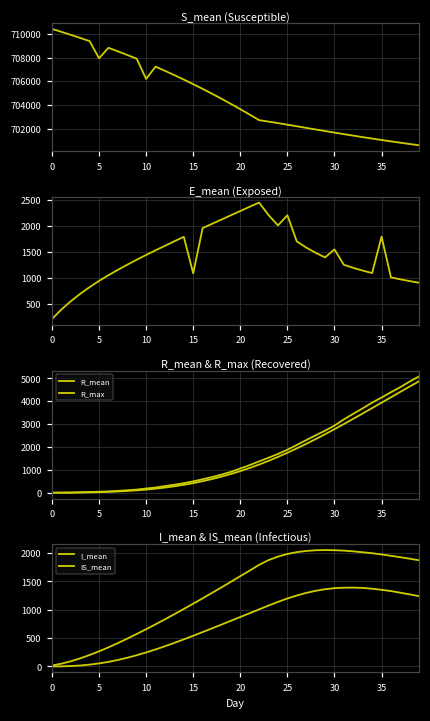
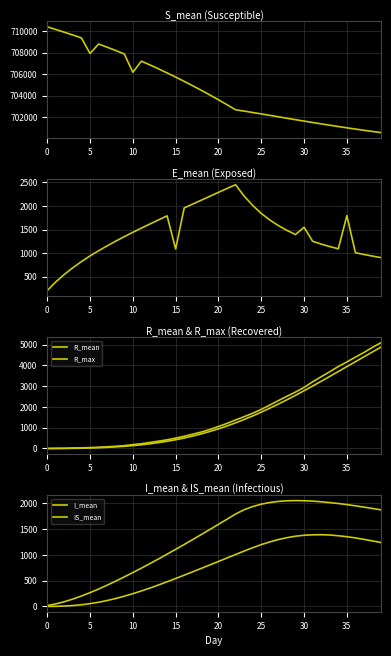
E_mean (Exposed), 25: 2200 -> 1800
